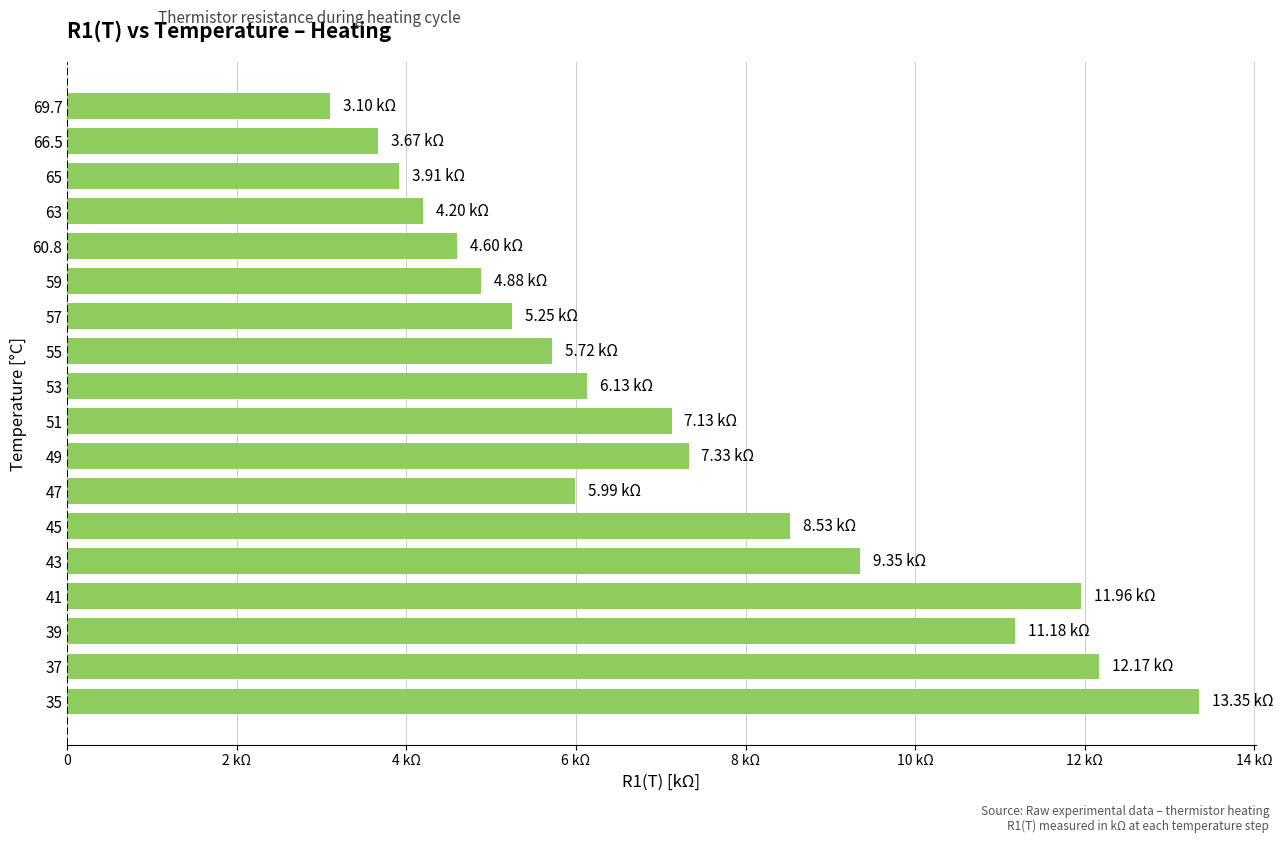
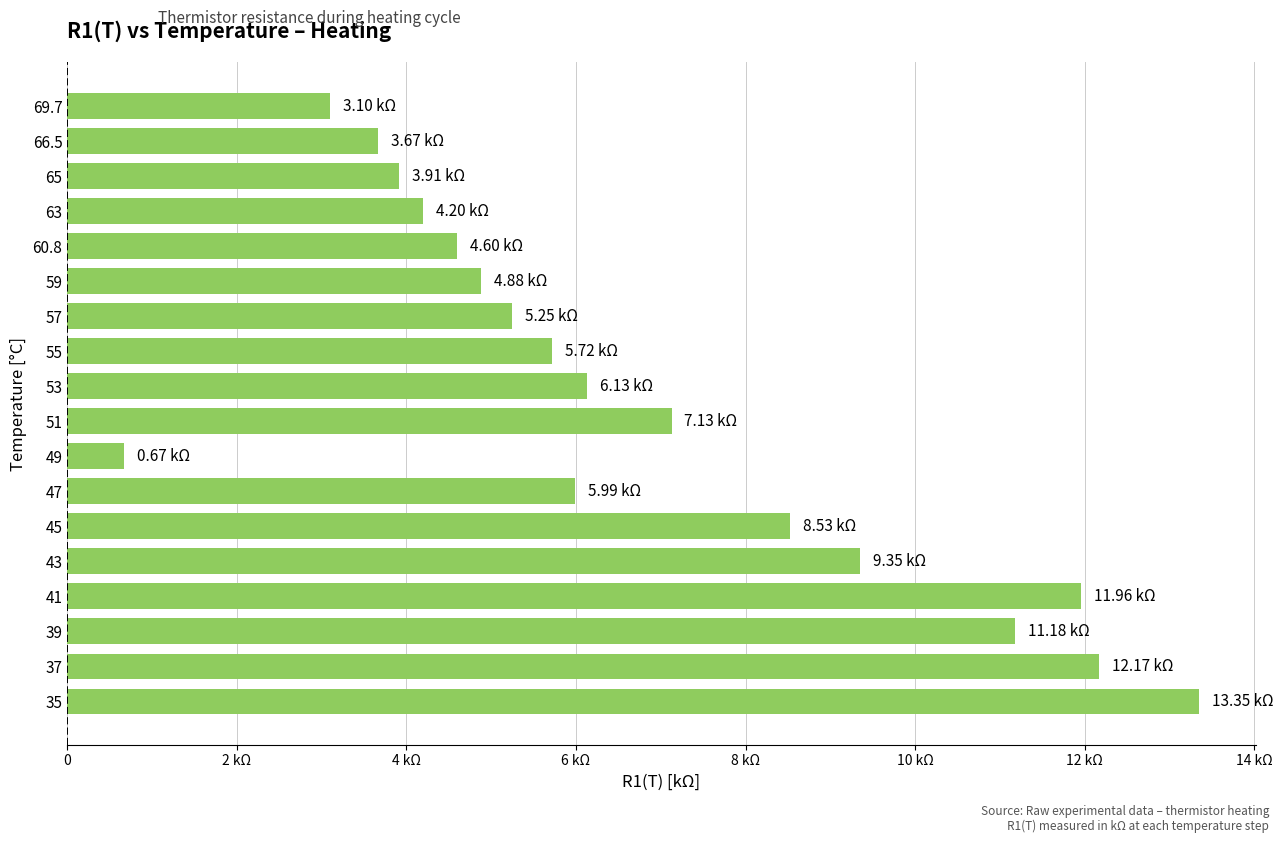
49: 7.33 -> 0.67
